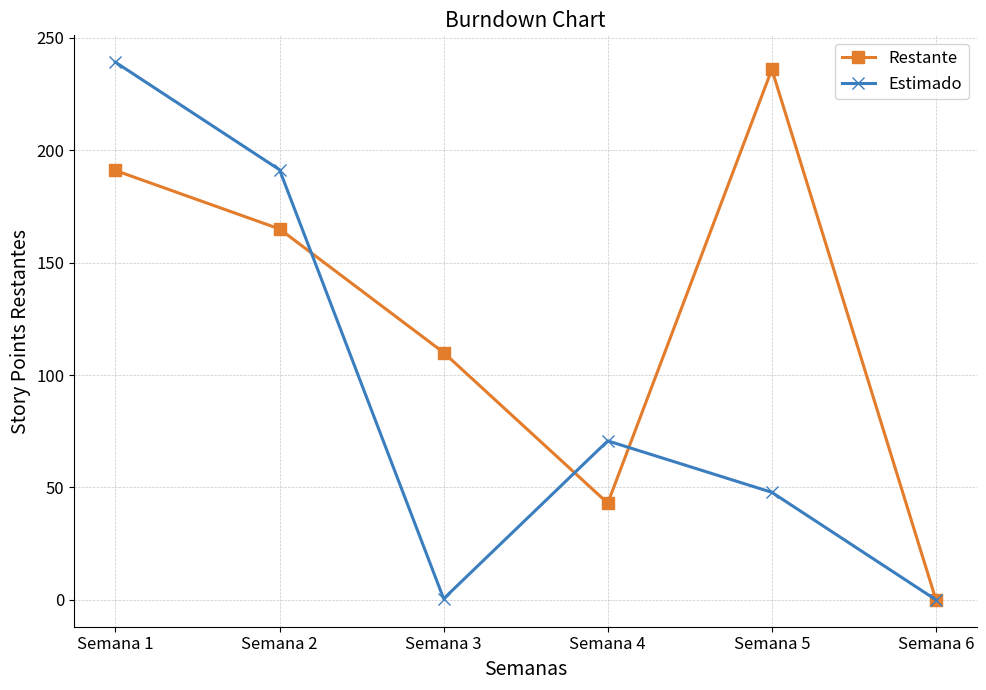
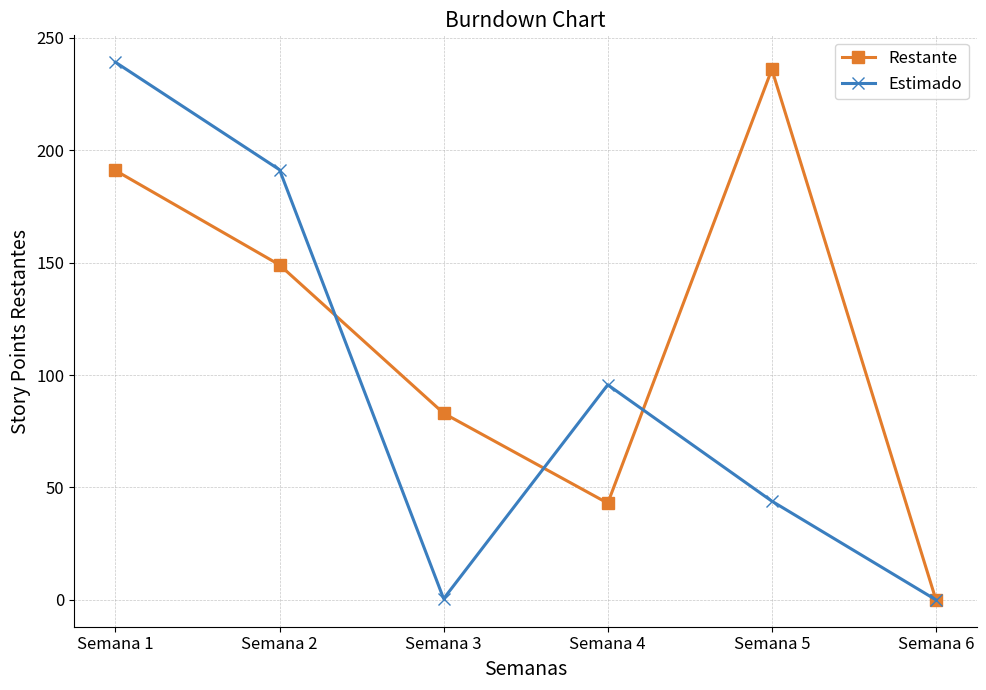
Restante, Semana 2: 165 -> 149
Restante, Semana 3: 110 -> 83
Estimado, Semana 4: 71 -> 96
Estimado, Semana 5: 48 -> 44
